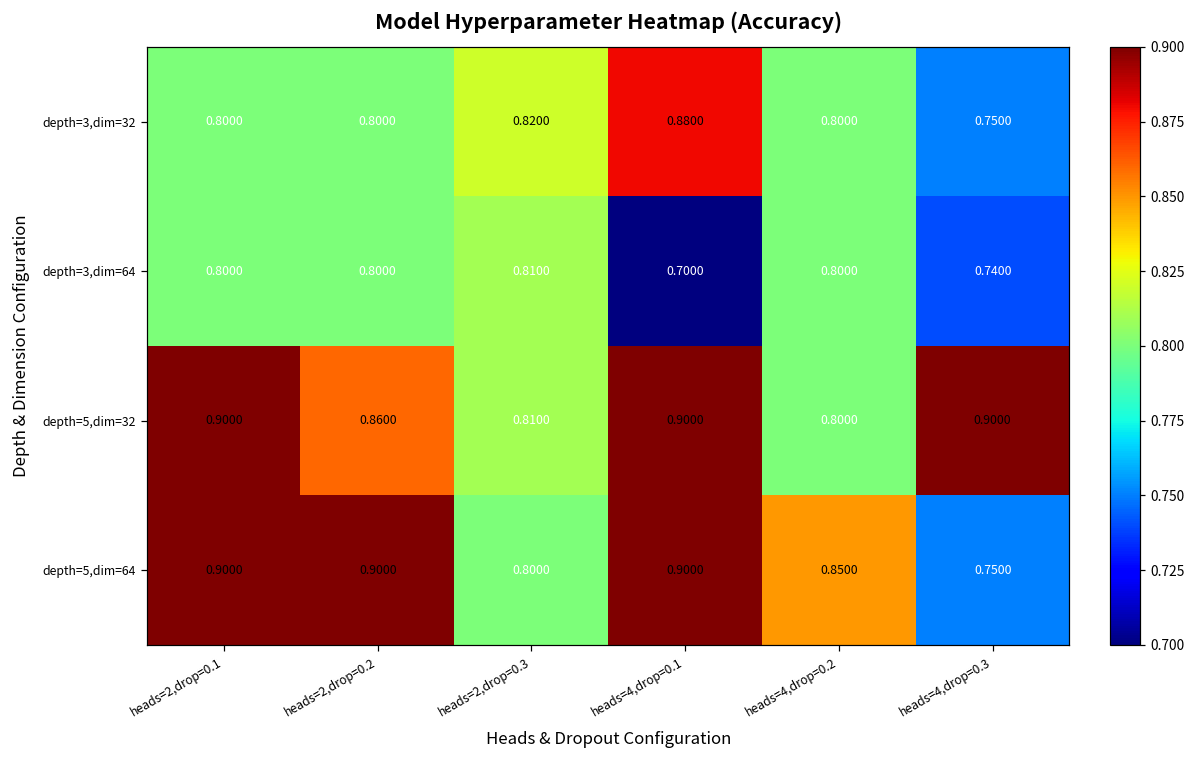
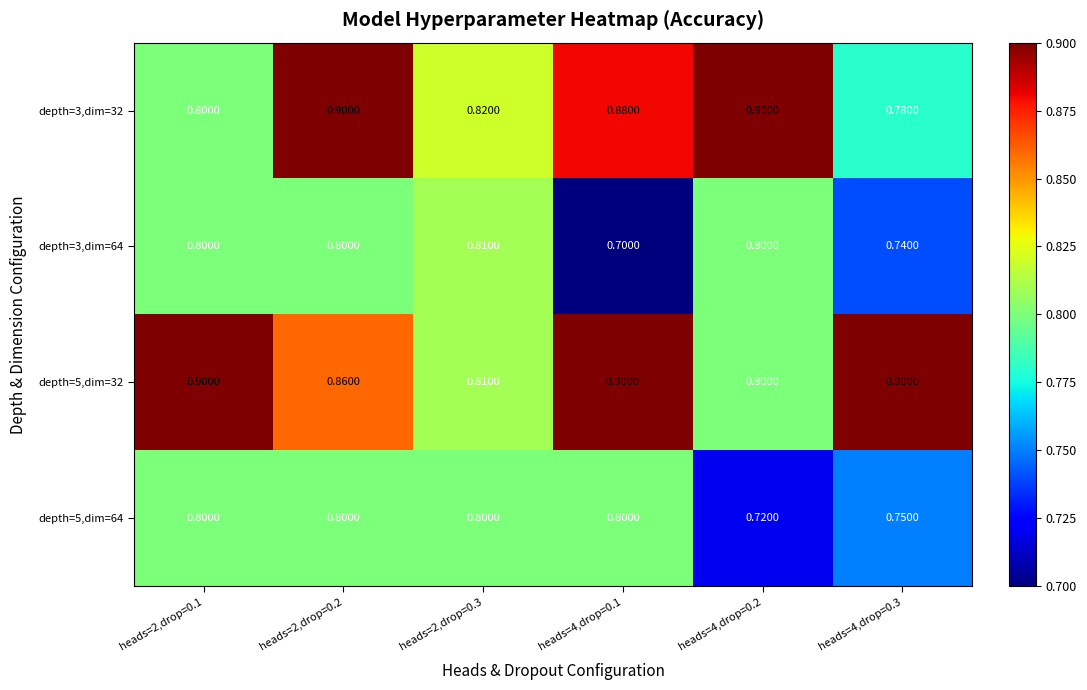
depth=3,dim=32, heads=2,drop=0.2: 0.8000 -> 0.9000
depth=3,dim=32, heads=4,drop=0.2: 0.8000 -> 0.9000
depth=3,dim=32, heads=4,drop=0.3: 0.7500 -> 0.7800
depth=5,dim=64, heads=2,drop=0.1: 0.9000 -> 0.8000
depth=5,dim=64, heads=2,drop=0.2: 0.9000 -> 0.8000
depth=5,dim=64, heads=4,drop=0.1: 0.9000 -> 0.8000
depth=5,dim=64, heads=4,drop=0.2: 0.8500 -> 0.7200
